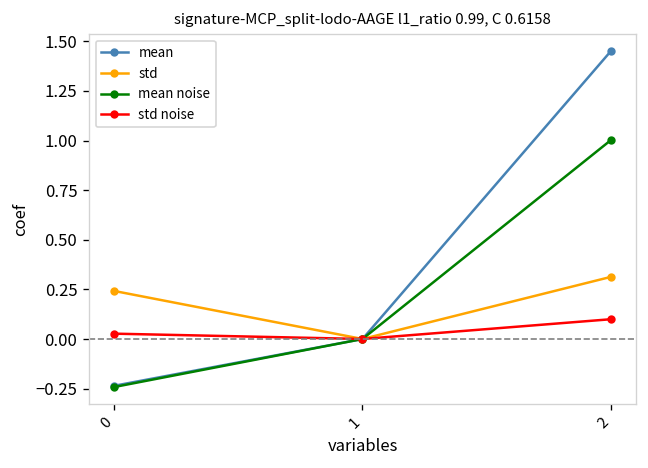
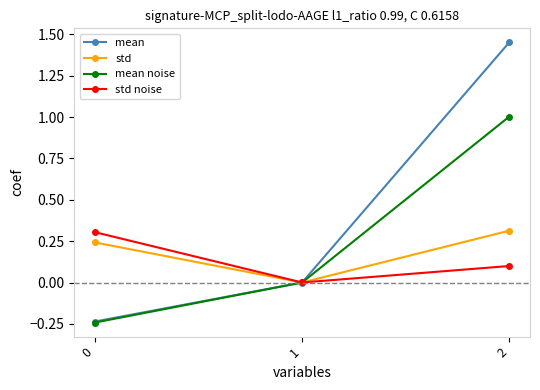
std noise, 0: 0.03 -> 0.30
